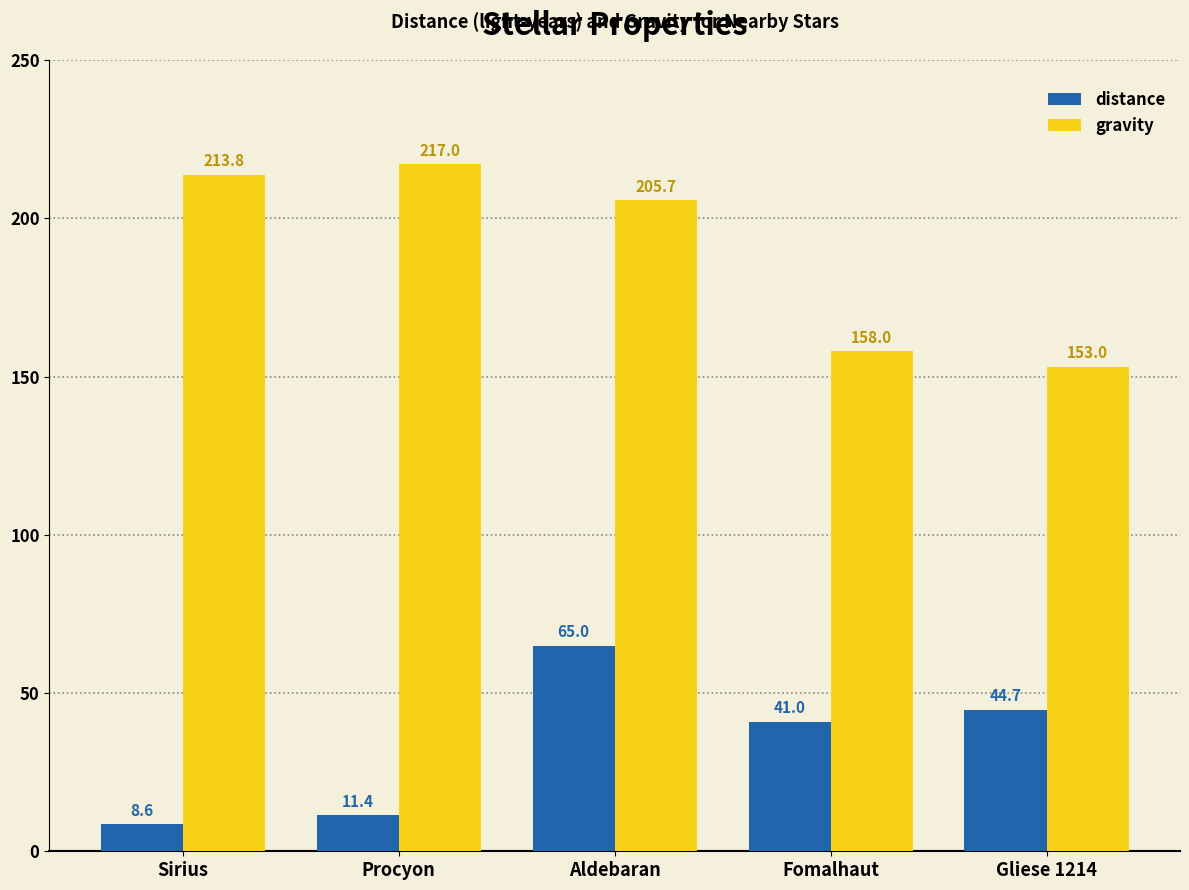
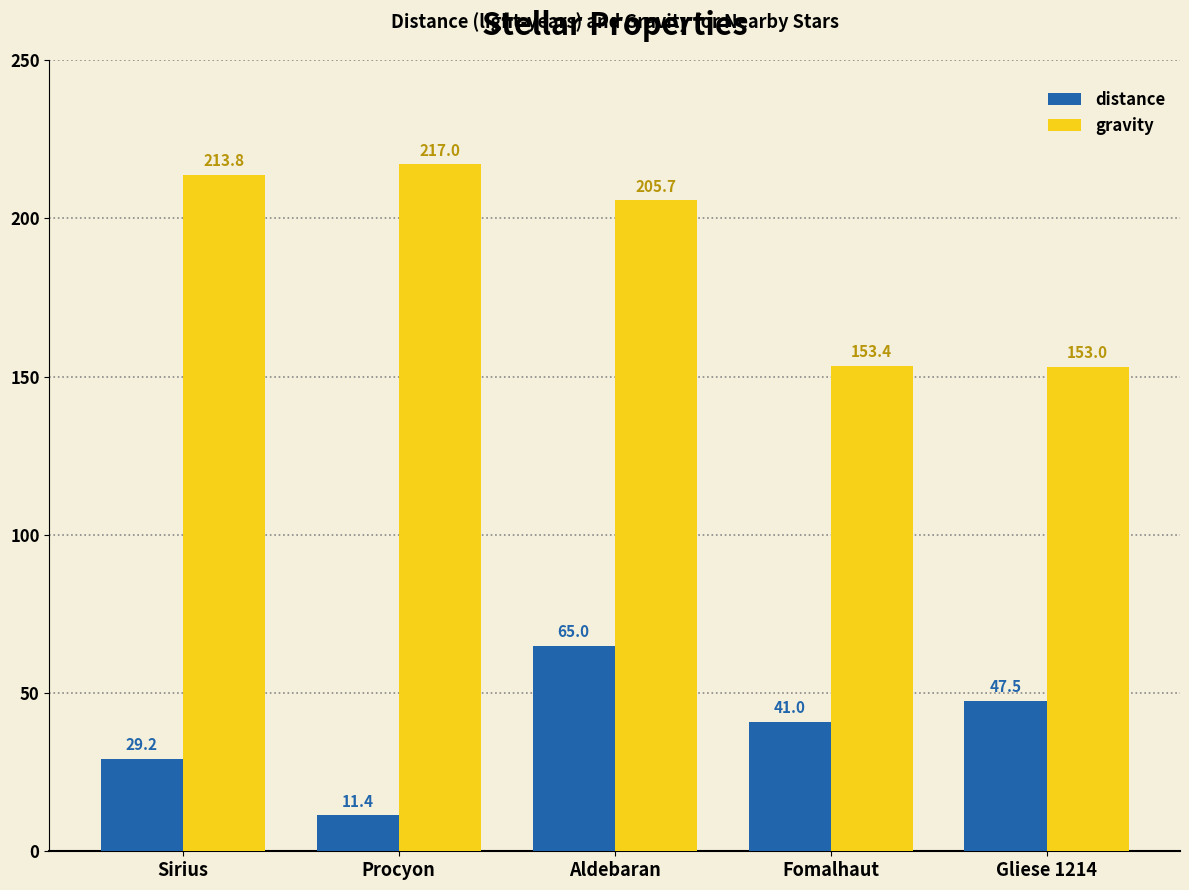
distance, Sirius: 8.6 -> 29.2
gravity, Fomalhaut: 158.0 -> 153.4
distance, Gliese 1214: 44.7 -> 47.5
